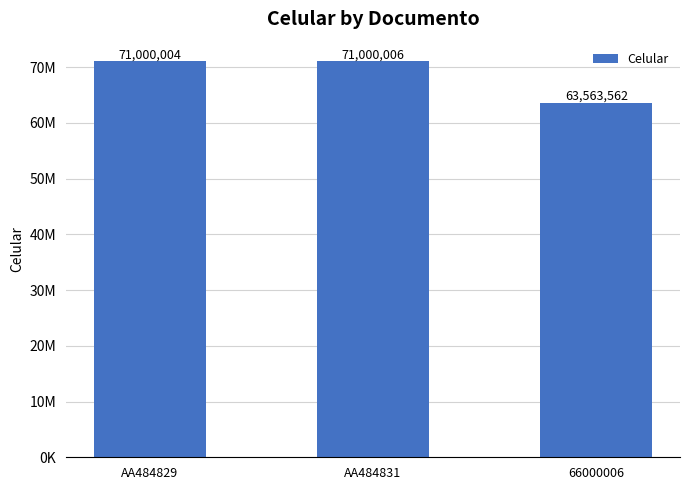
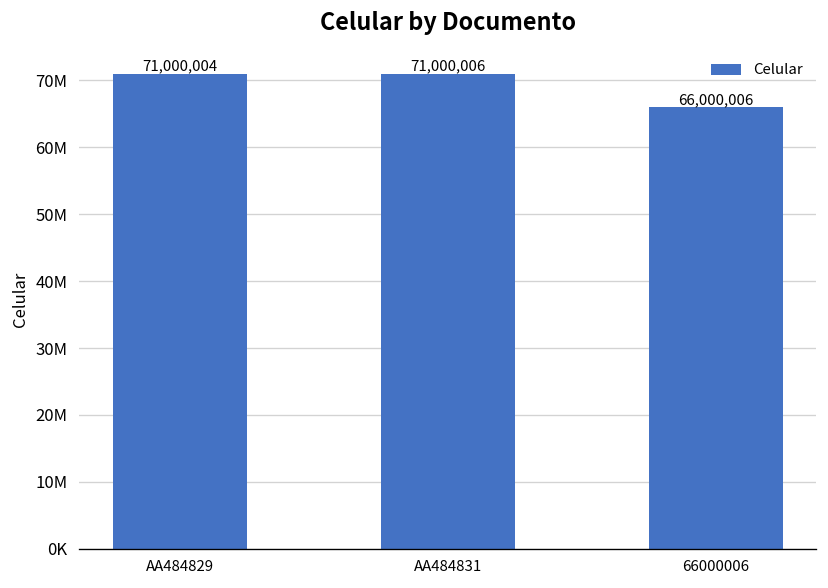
66000006: 63,563,562 -> 66,000,006
